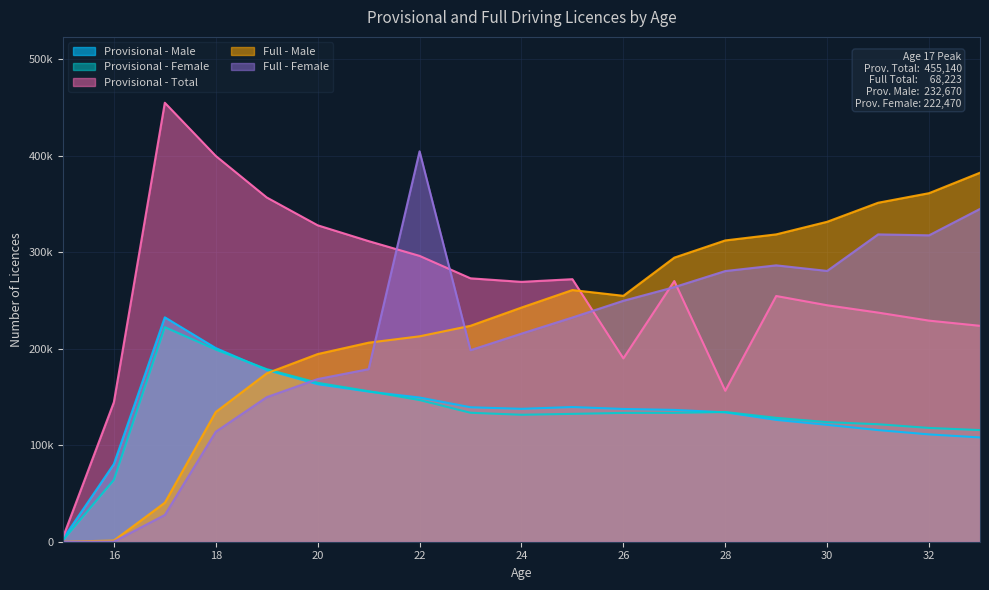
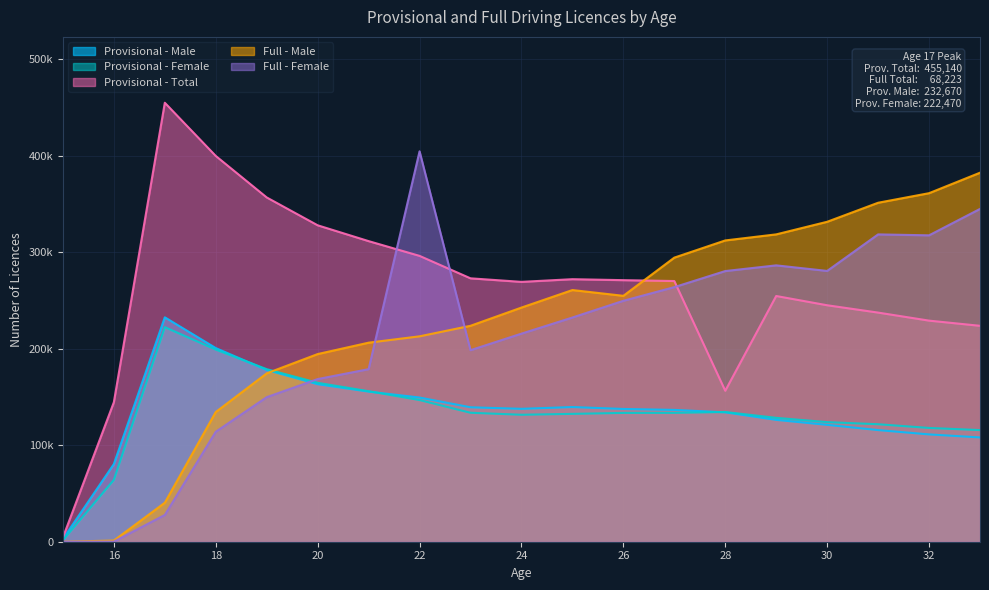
Provisional - Total, 26: 190000 -> 270000
